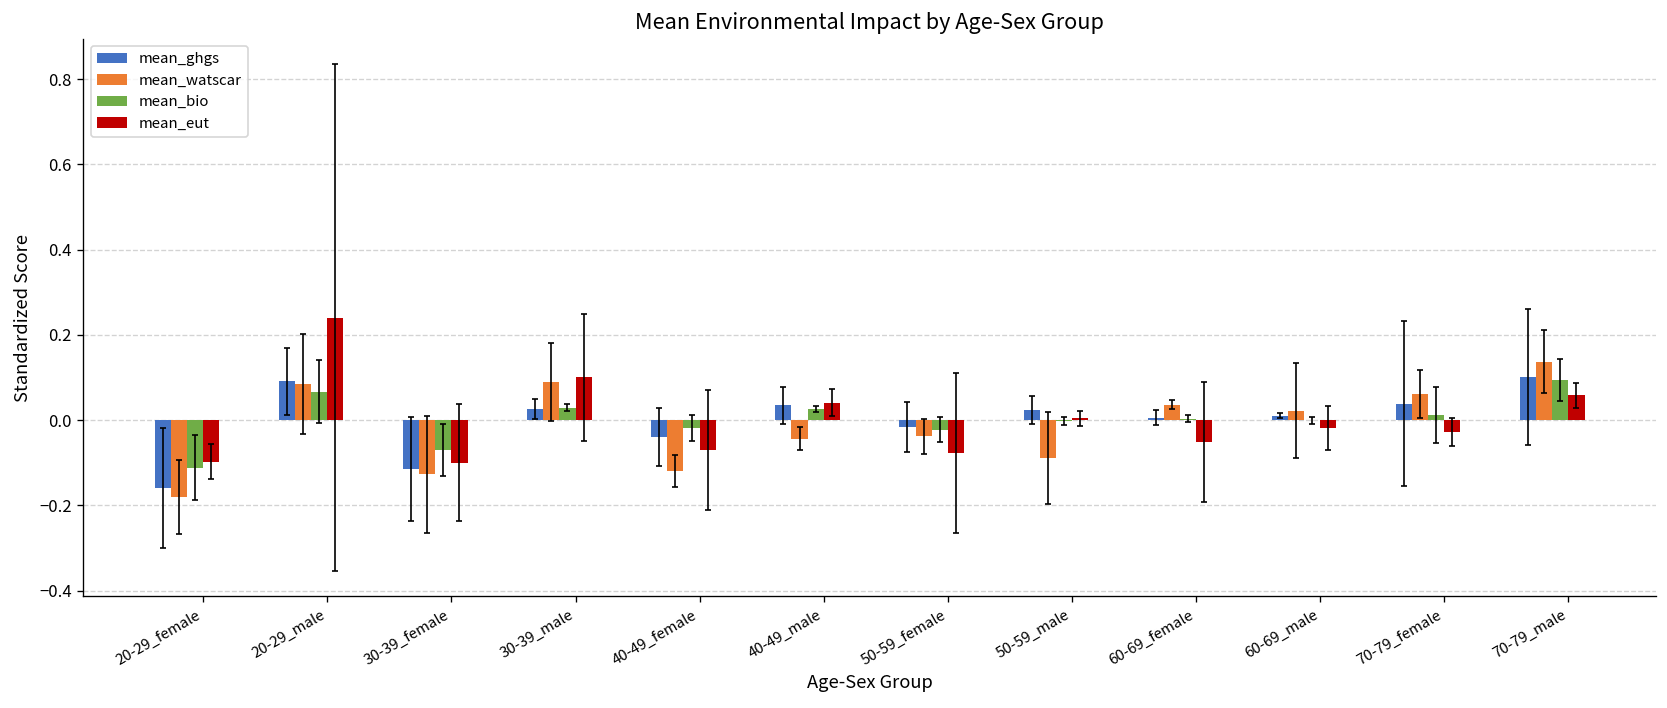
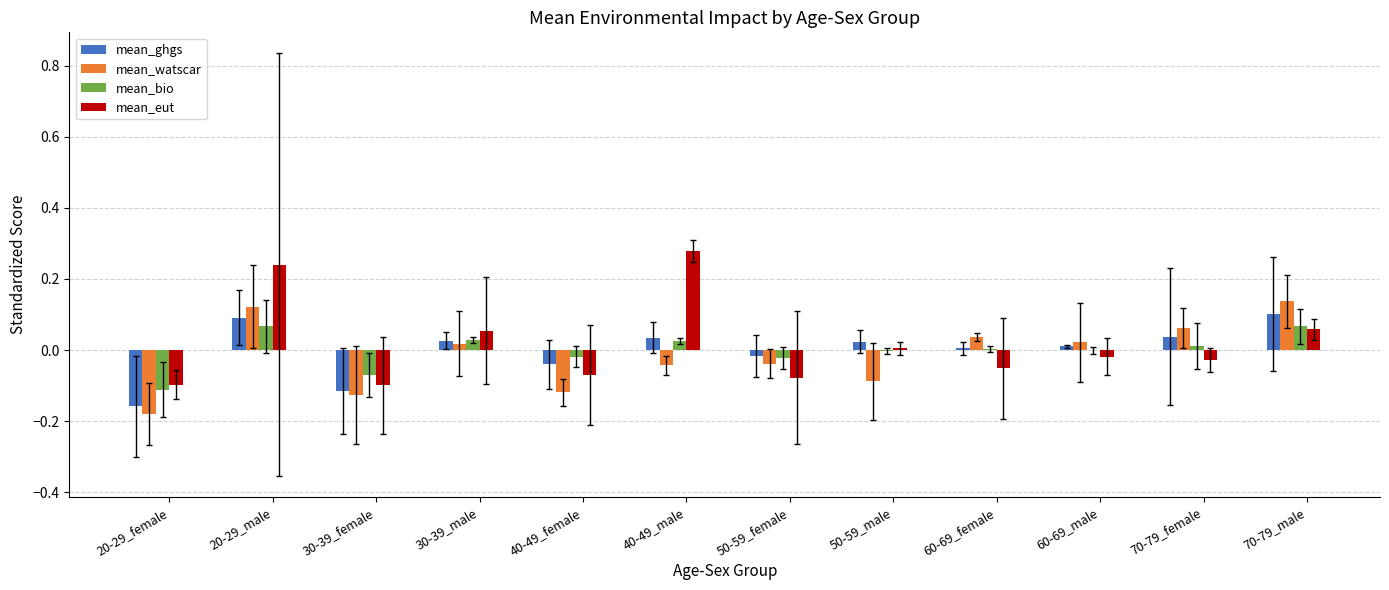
mean_watscar, 20-29_male: 0.08 -> 0.12
mean_watscar, 30-39_male: 0.09 -> 0.02
mean_eut, 30-39_male: 0.10 -> 0.05
mean_eut, 40-49_male: 0.04 -> 0.28
mean_bio, 70-79_male: 0.09 -> 0.07
